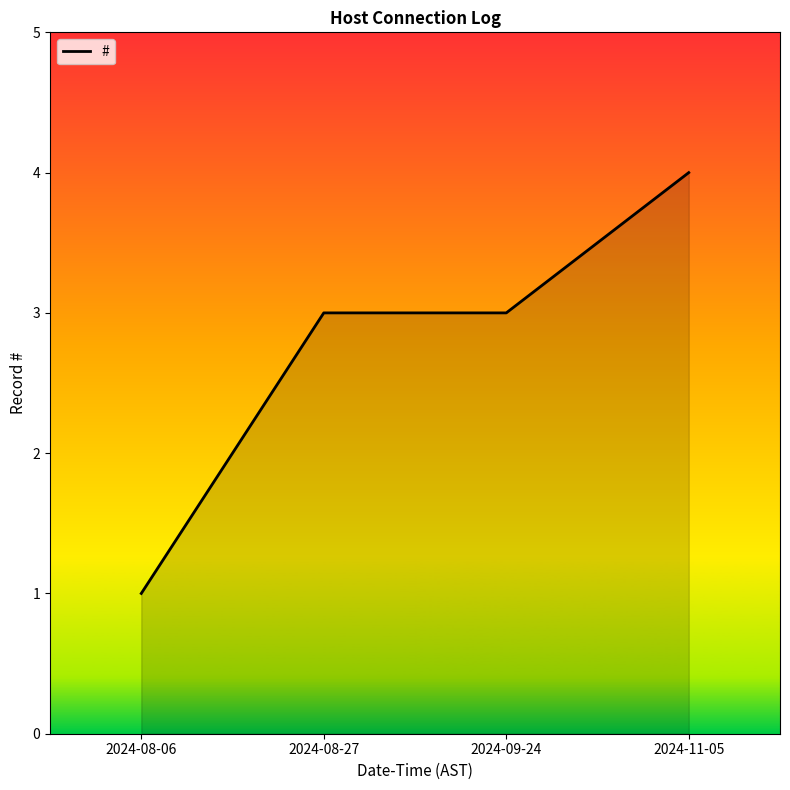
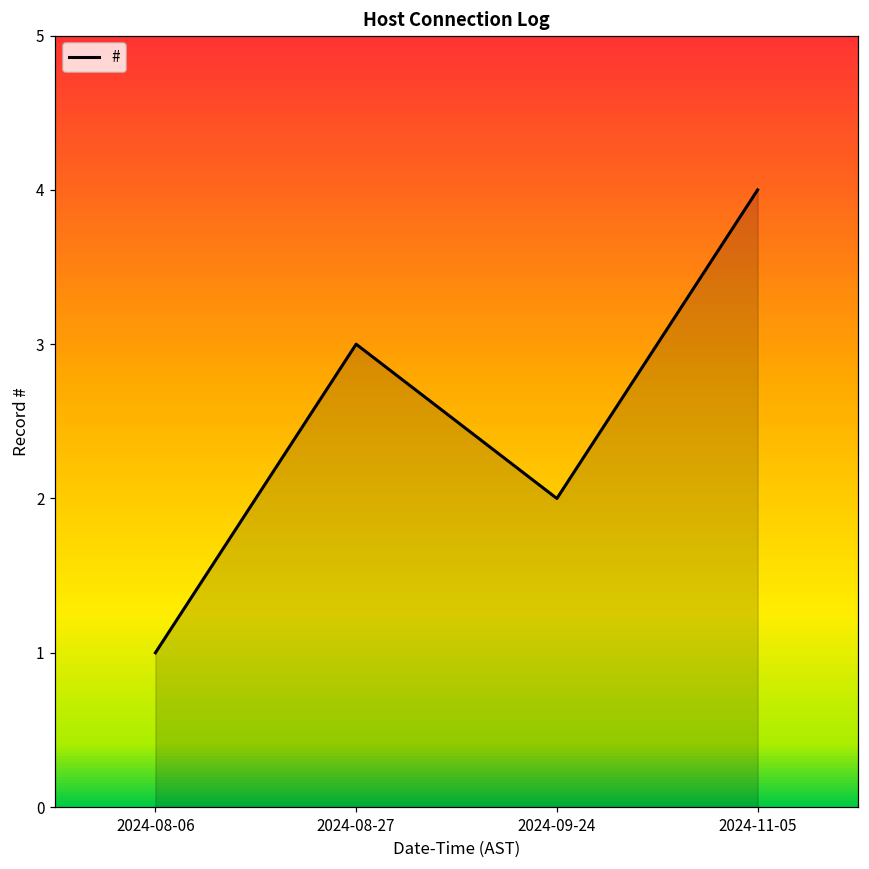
2024-09-24: 3 -> 2
